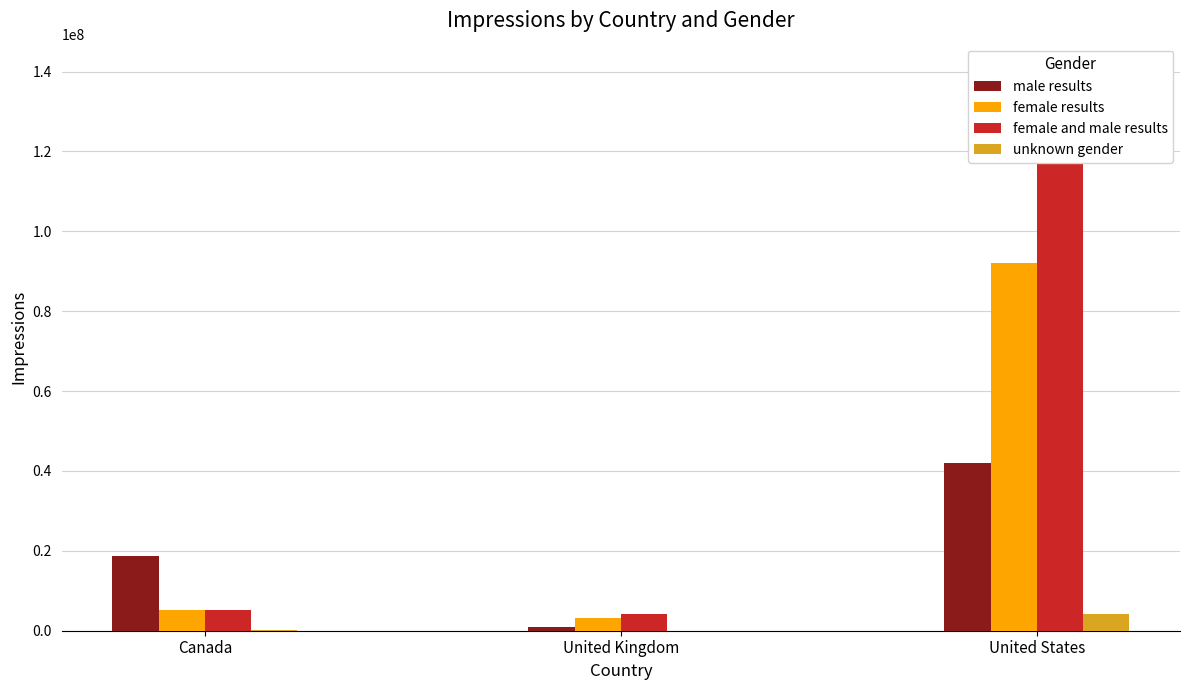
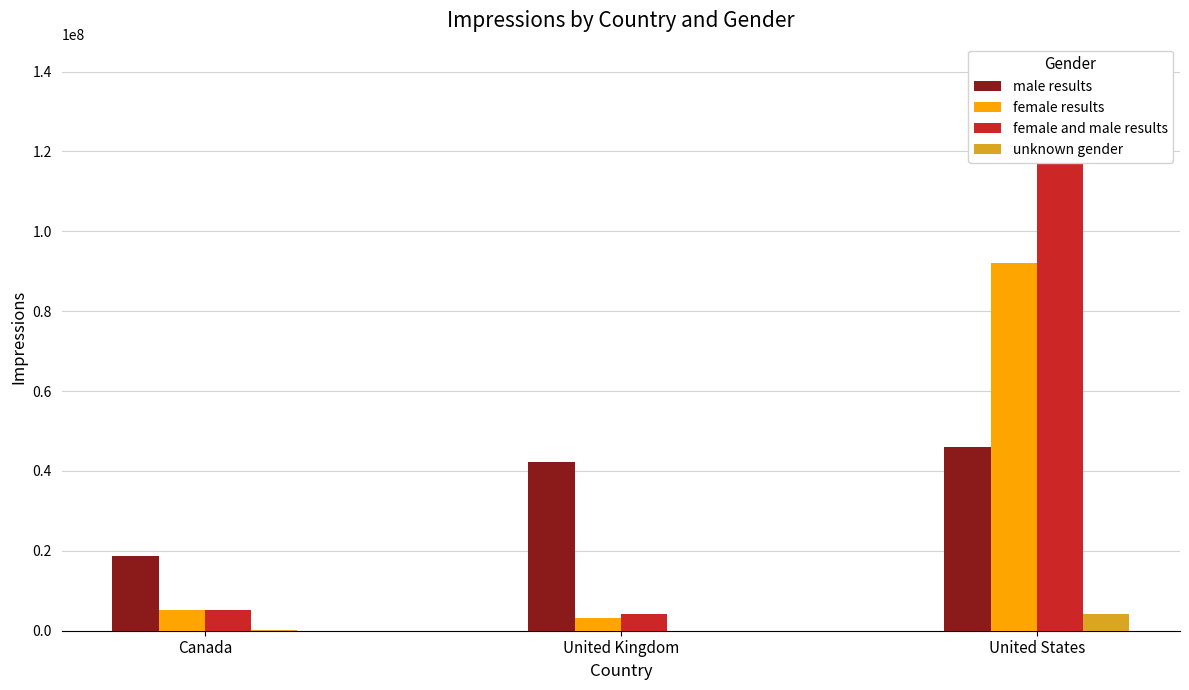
male results, United Kingdom: 1000000 -> 42000000
male results, United States: 42000000 -> 46000000
